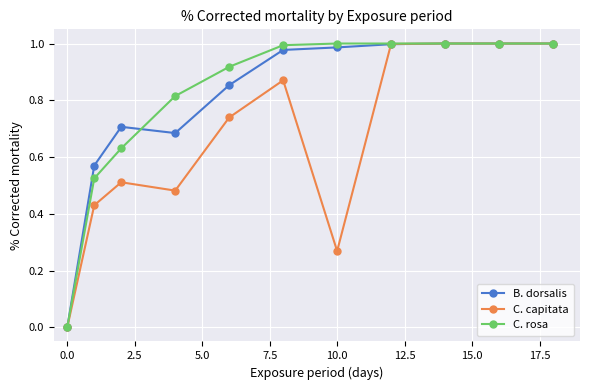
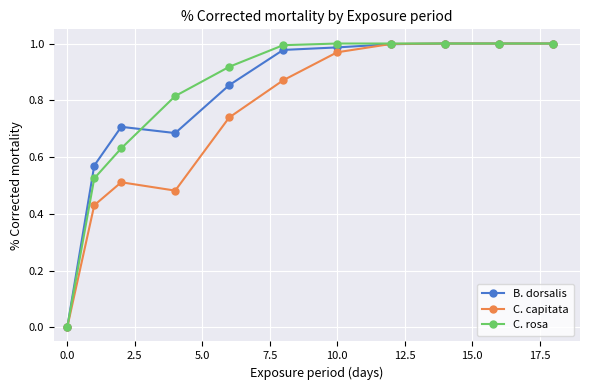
C. capitata, 10.0: 0.27 -> 0.97
